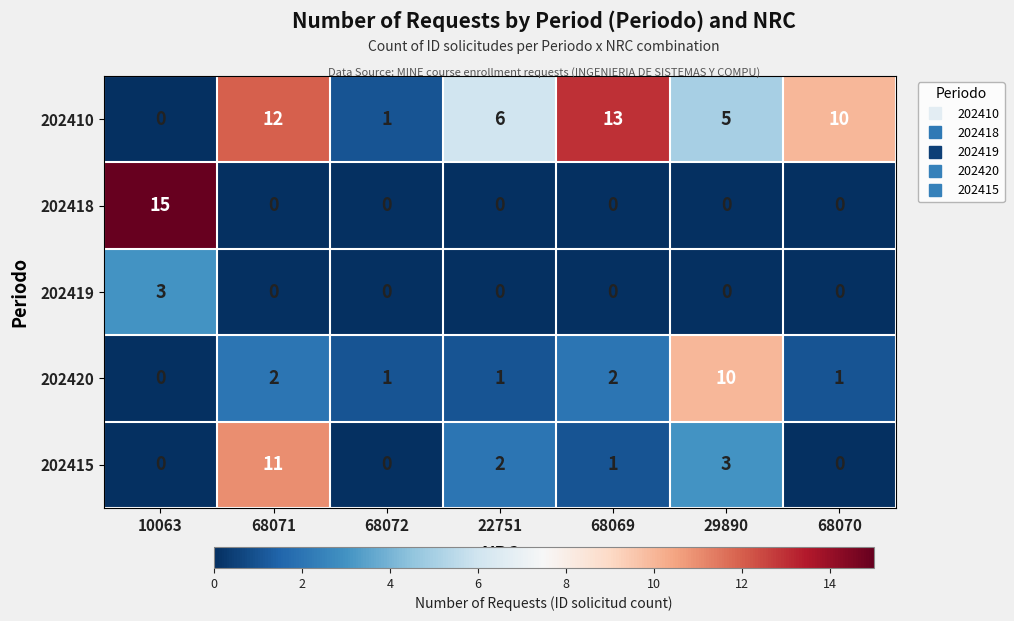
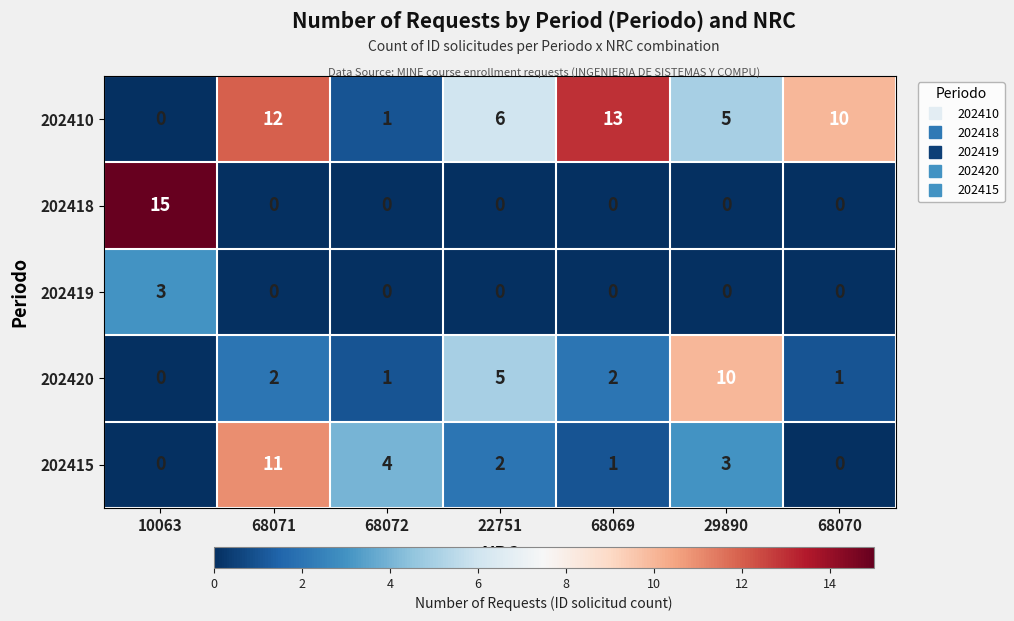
202420, 22751: 1 -> 5
202415, 68072: 0 -> 4
